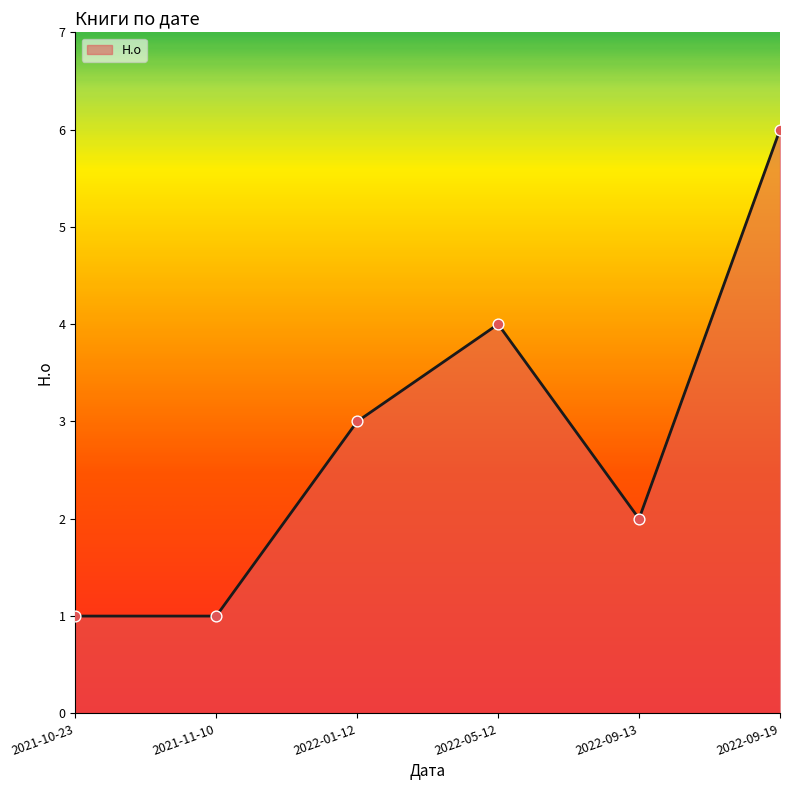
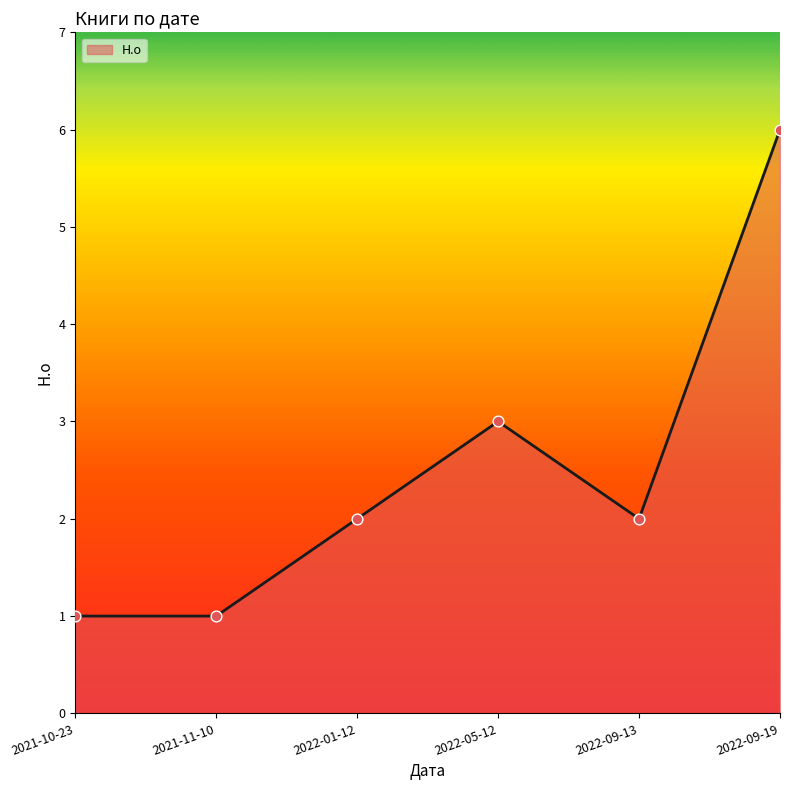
2022-01-12: 3 -> 2
2022-05-12: 4 -> 3
